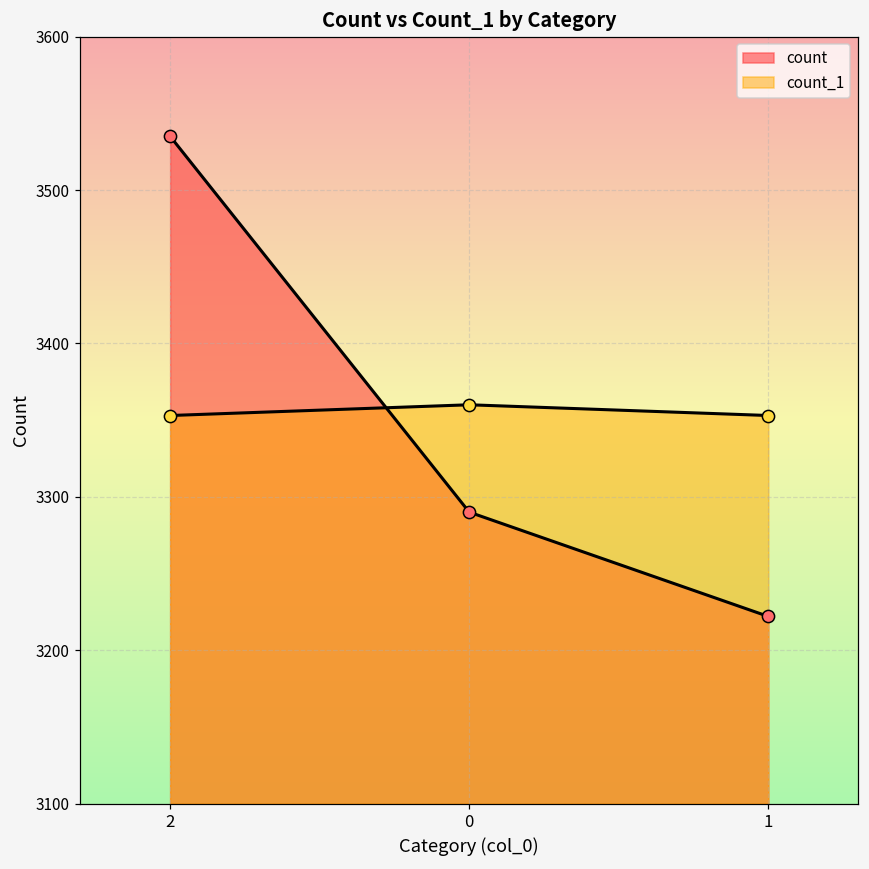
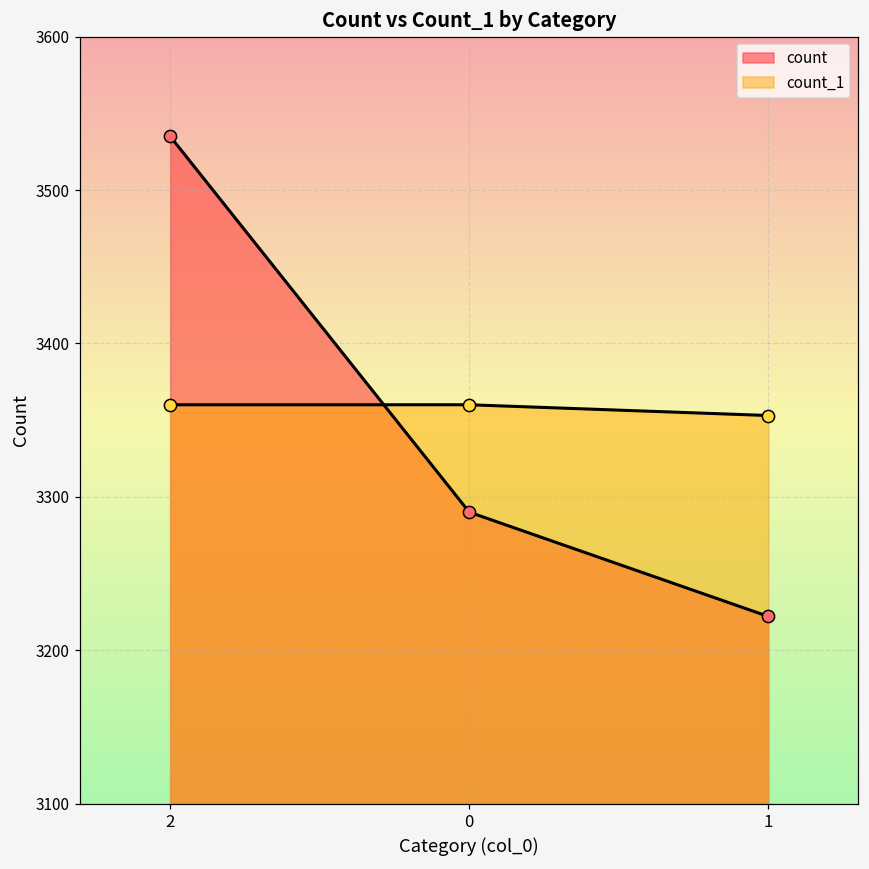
count_1, 2: 3353 -> 3360
